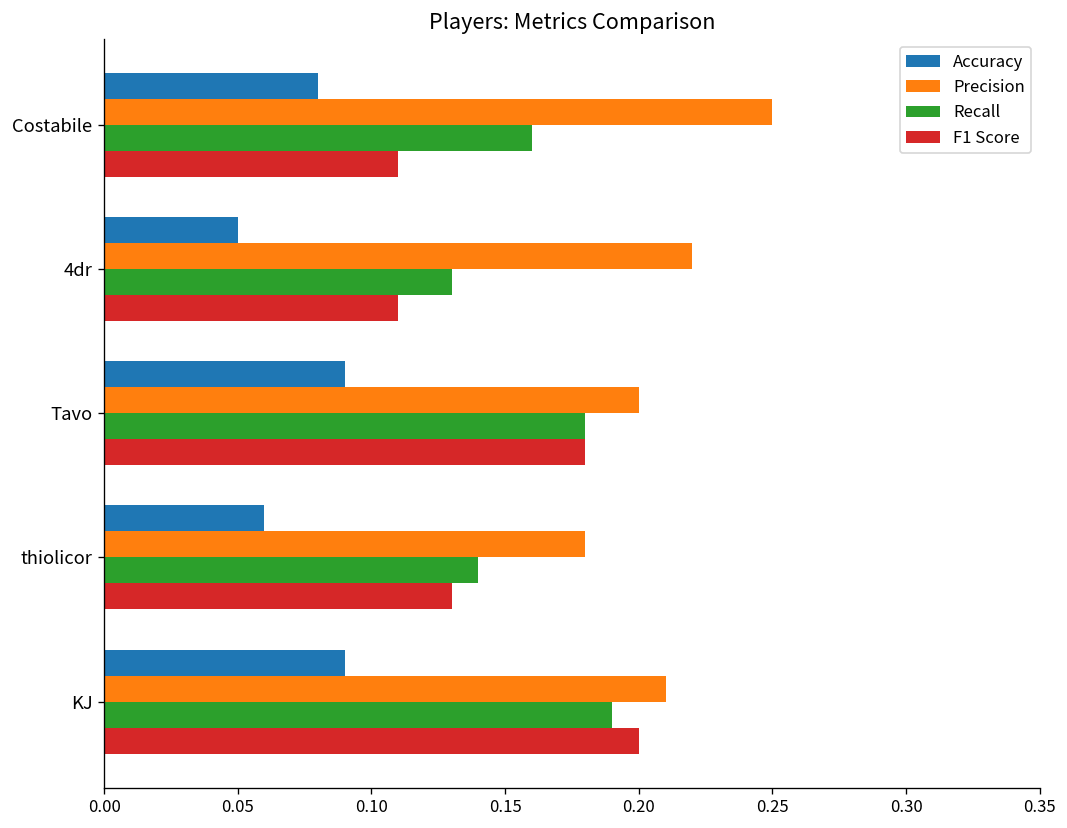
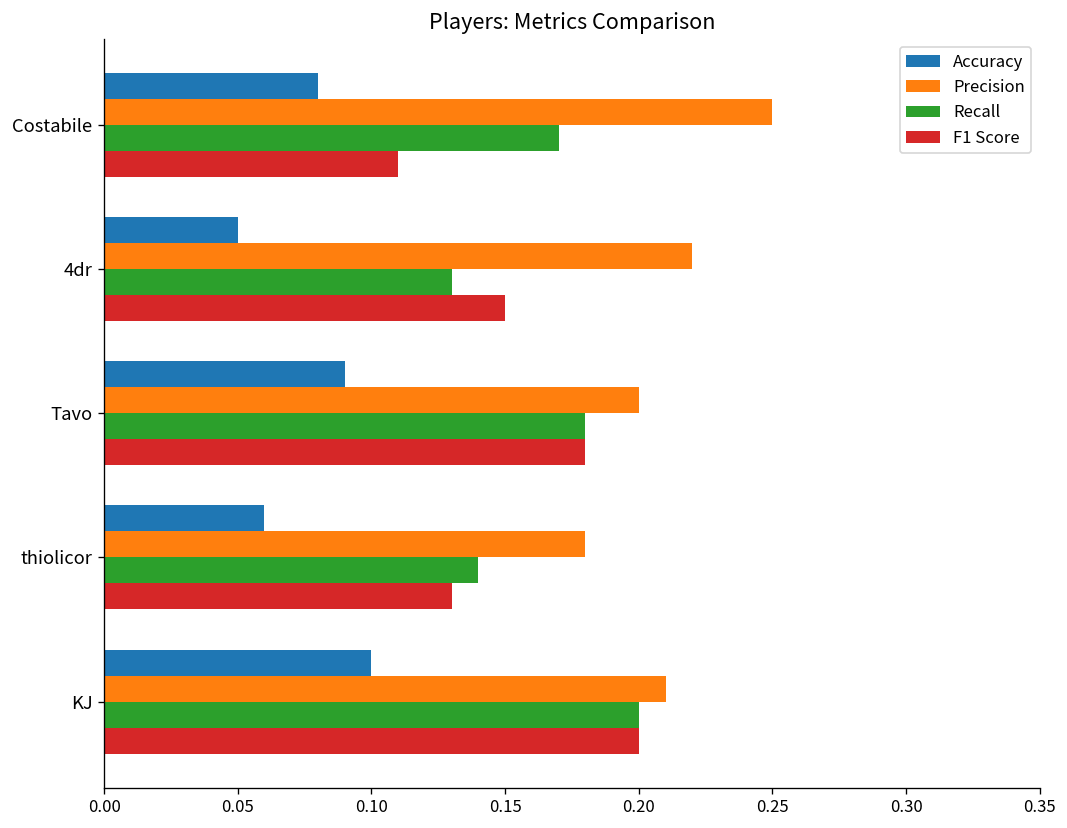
Recall, Costabile: 0.16 -> 0.17
F1 Score, 4dr: 0.11 -> 0.15
Accuracy, KJ: 0.09 -> 0.10
Recall, KJ: 0.19 -> 0.20
